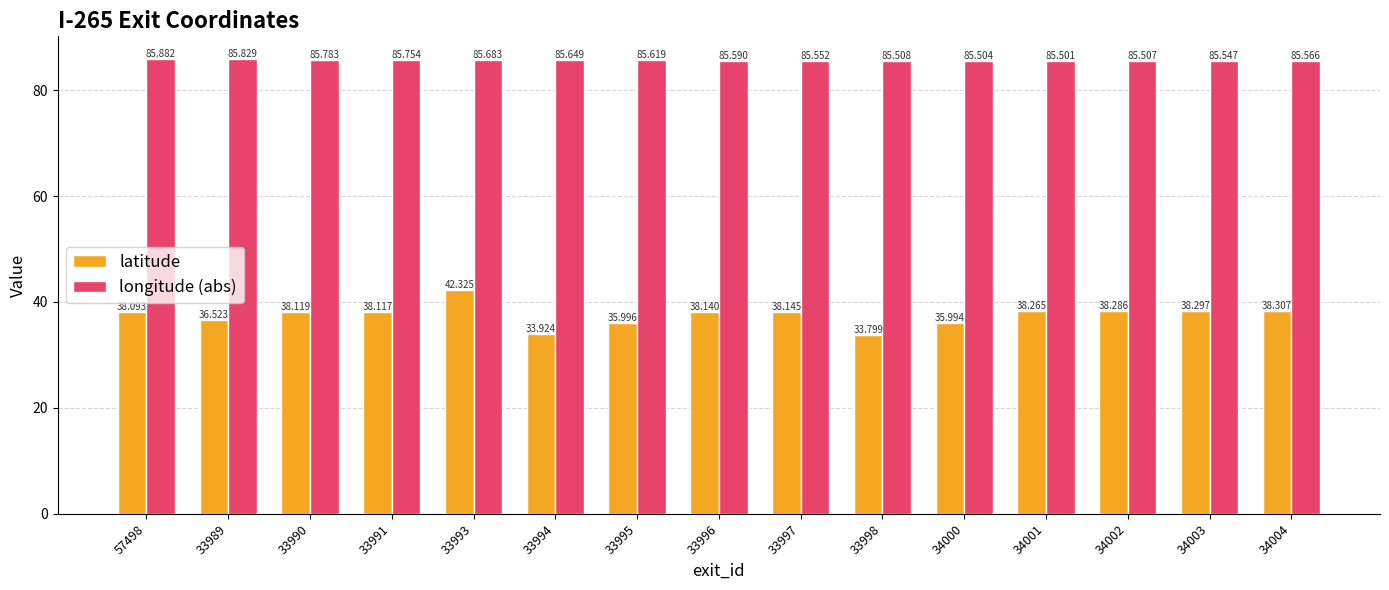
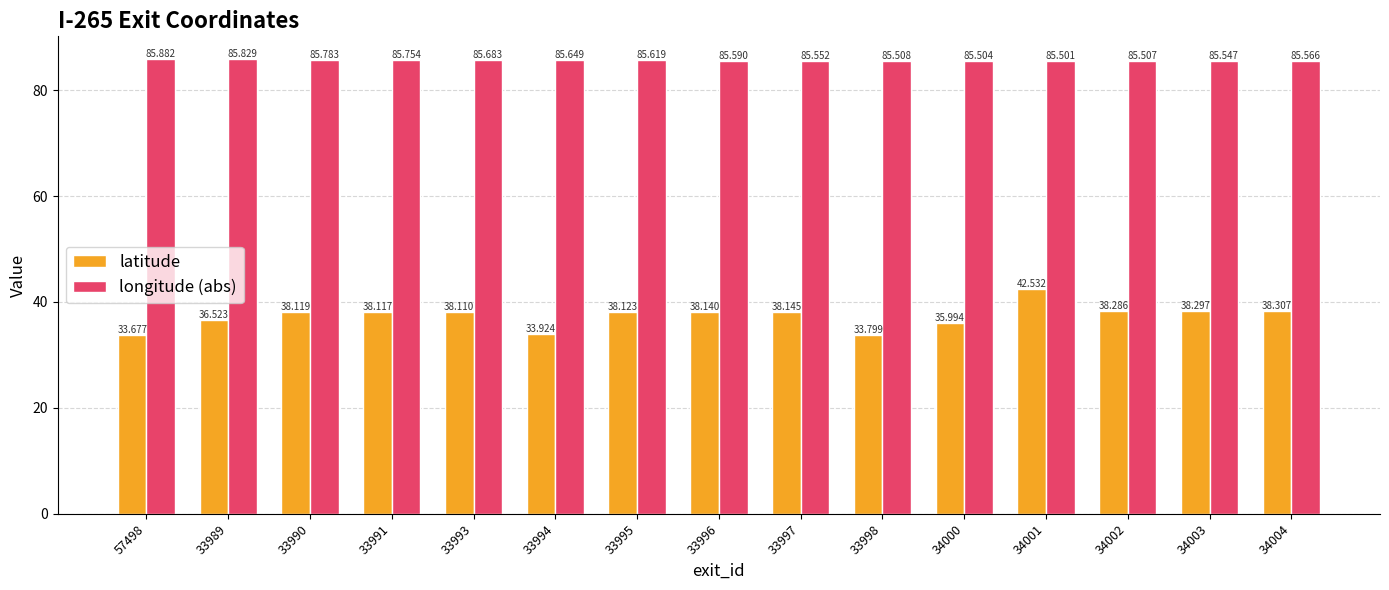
latitude, 57498: 38.093 -> 33.677
latitude, 33993: 42.325 -> 38.110
latitude, 33995: 35.996 -> 38.123
latitude, 34001: 38.265 -> 42.532
